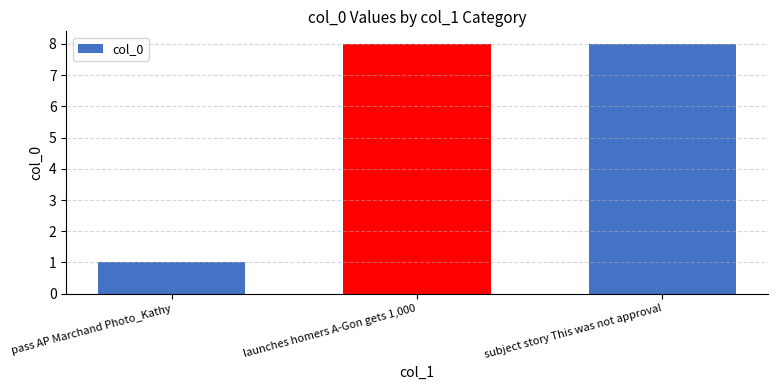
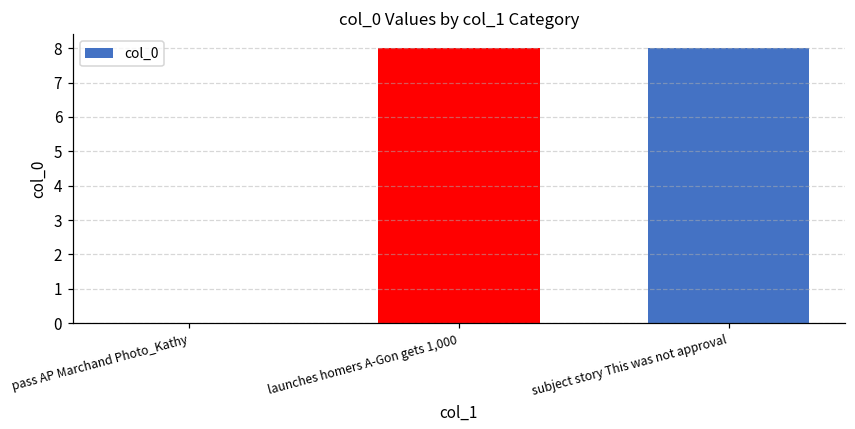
pass AP Marchand Photo_Kathy: 1 -> 0
